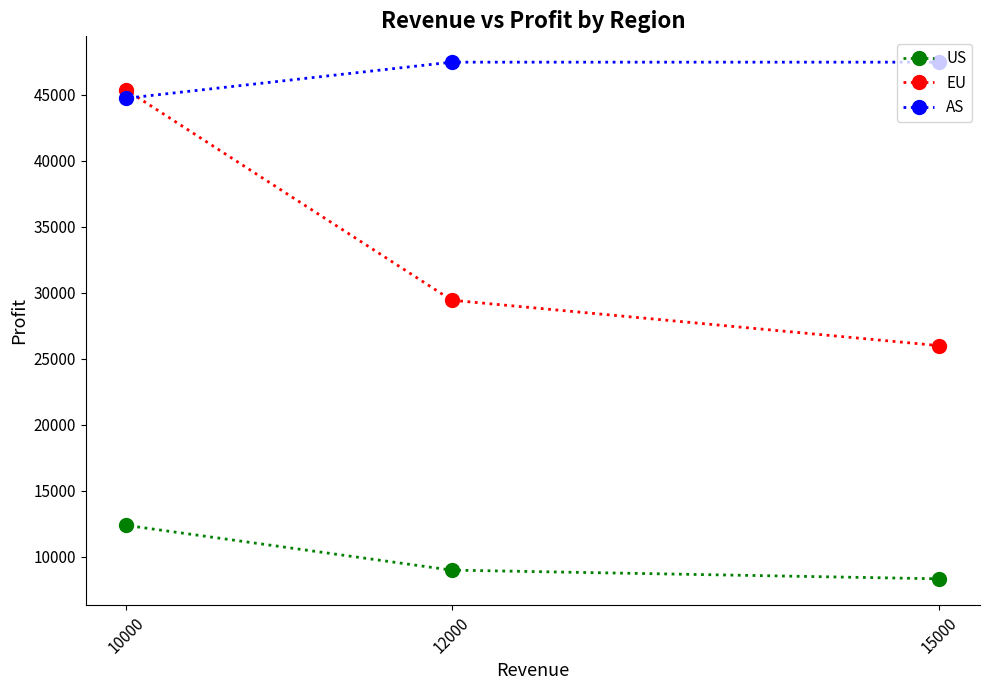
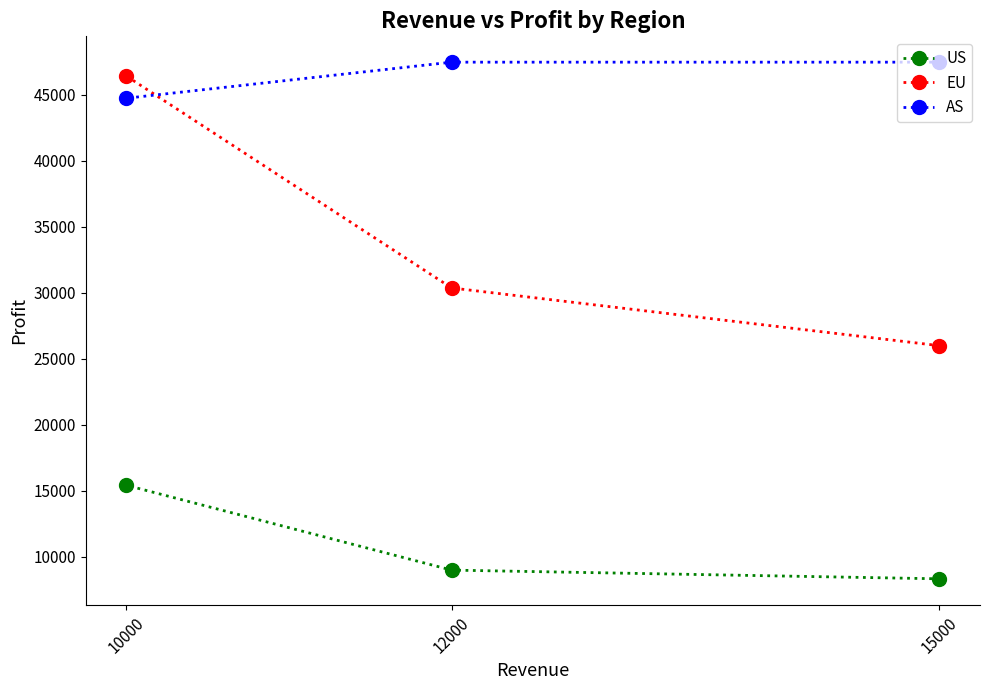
US, 10000: 12400 -> 15400
EU, 10000: 45300 -> 46400
EU, 12000: 29400 -> 30400
